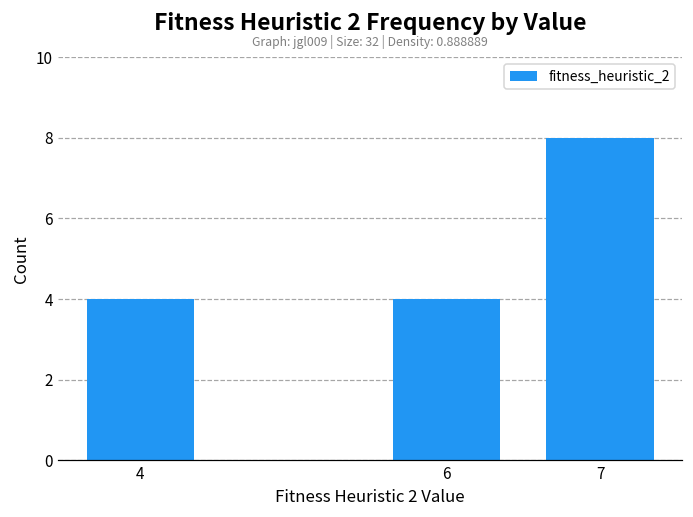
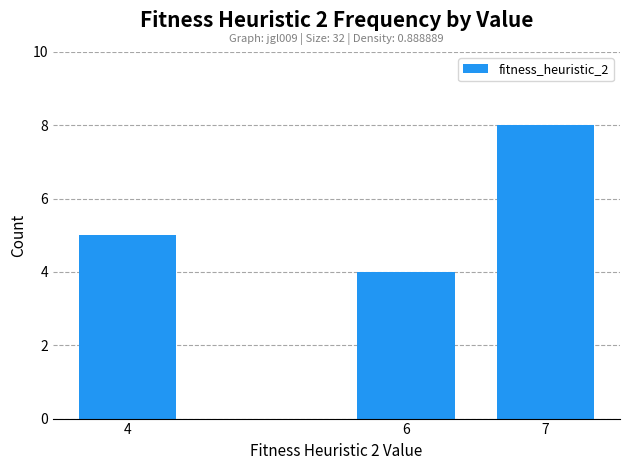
4: 4 -> 5
